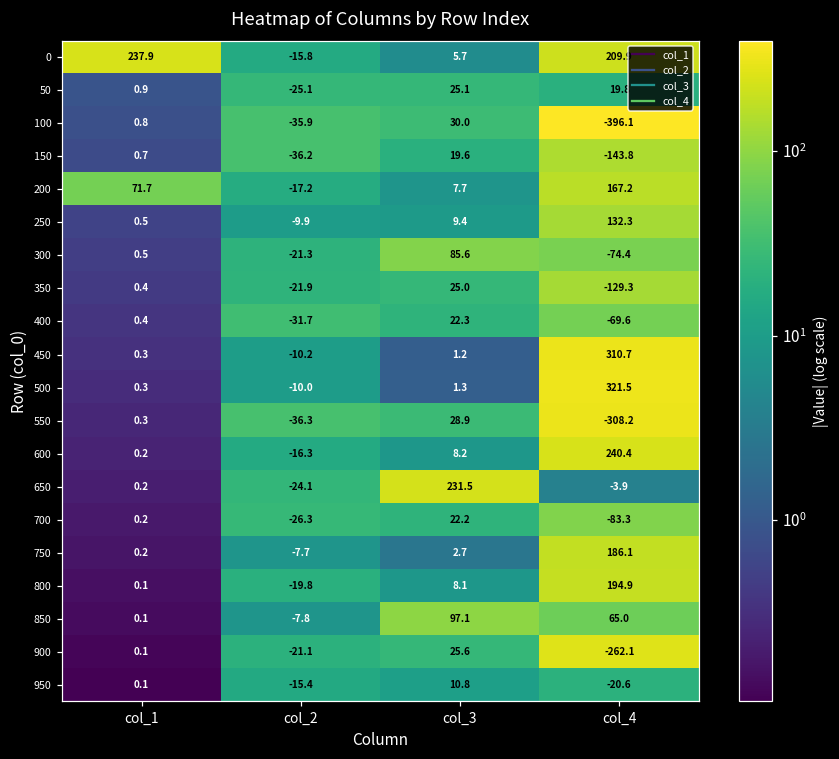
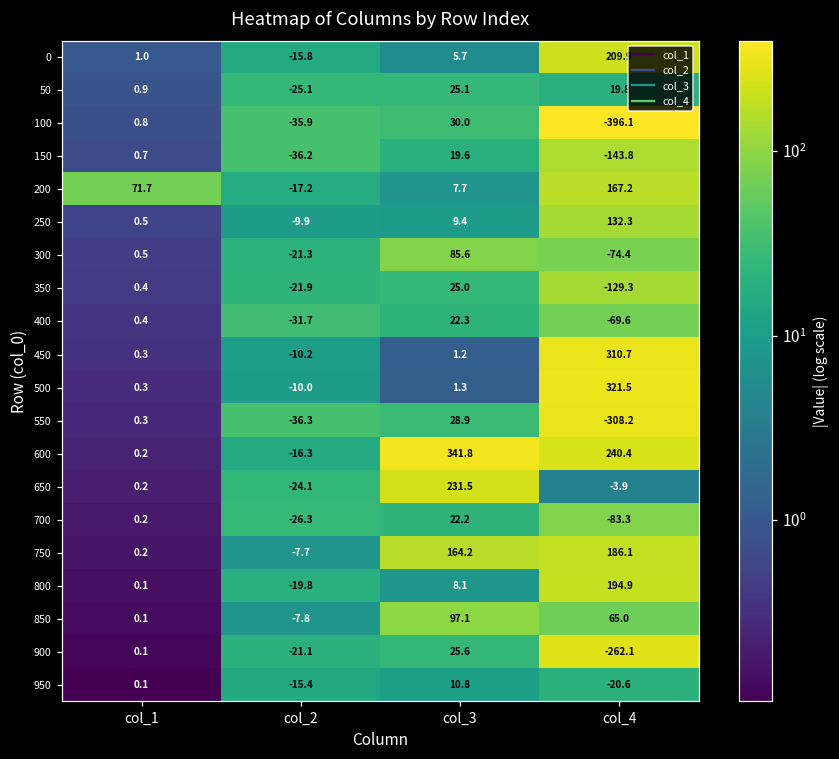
0, col_1: 237.9 -> 1.0
600, col_3: 8.2 -> 341.8
750, col_3: 2.7 -> 164.2
